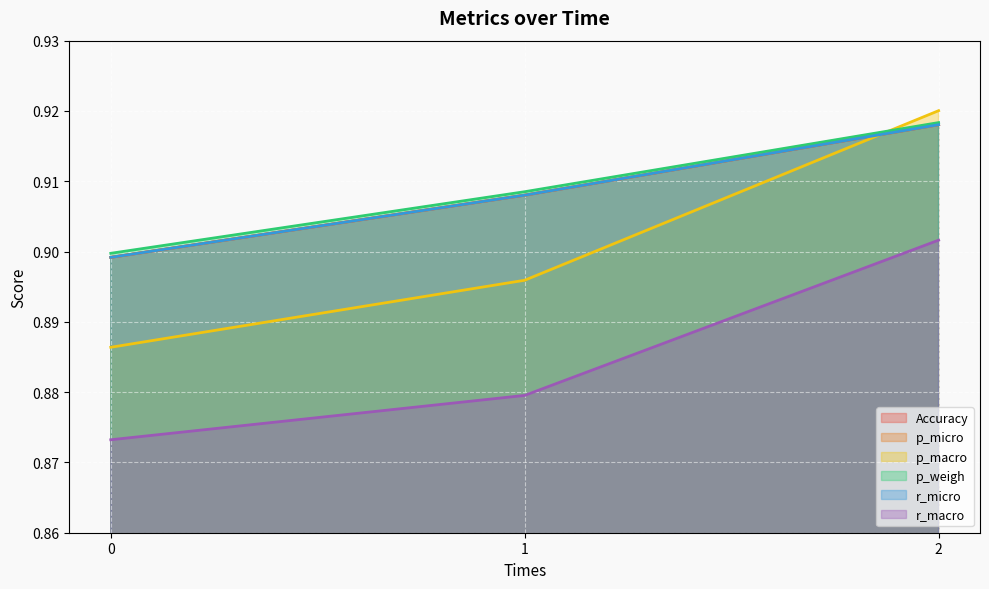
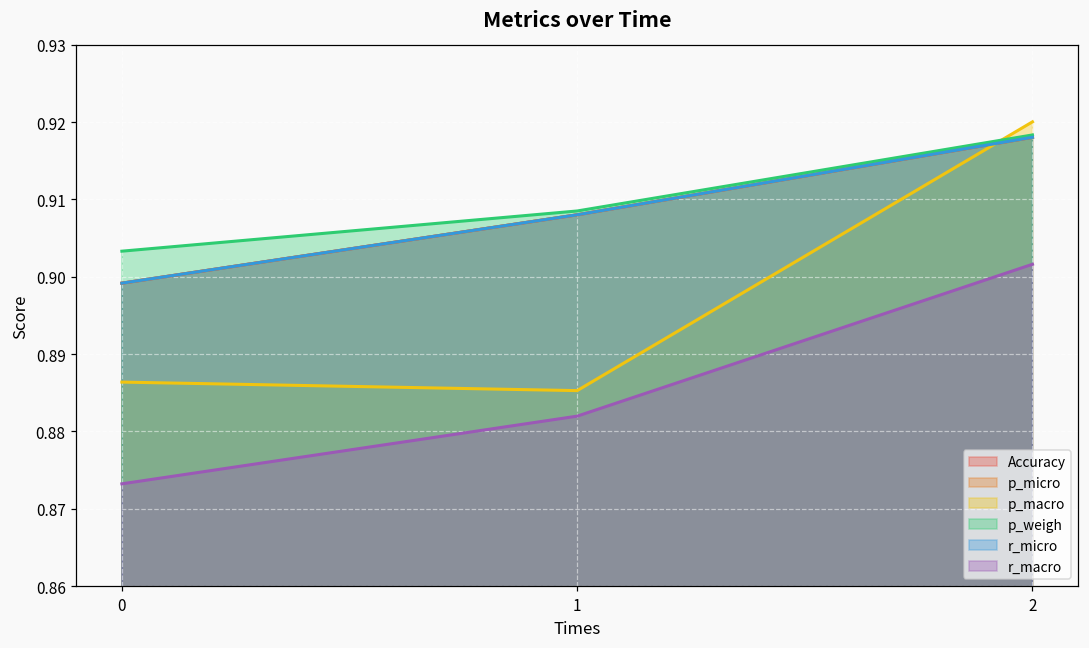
p_weigh, 0: 0.900 -> 0.903
p_macro, 1: 0.896 -> 0.885
r_macro, 1: 0.880 -> 0.882
